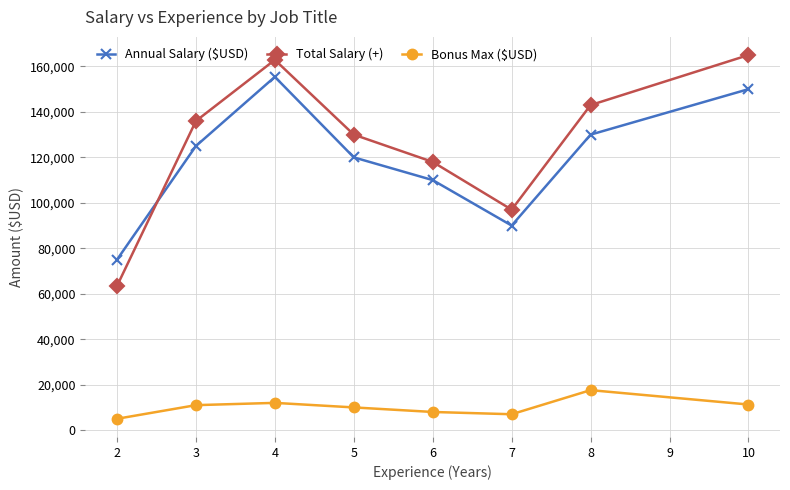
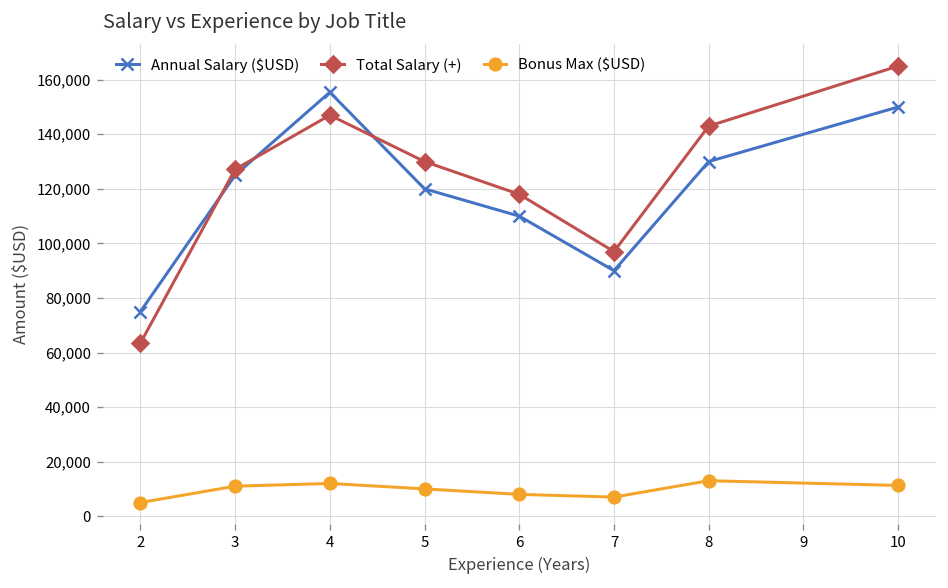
Total Salary (+), 3: 136,000 -> 127,000
Total Salary (+), 4: 163,000 -> 147,000
Bonus Max ($USD), 8: 18,000 -> 13,000
